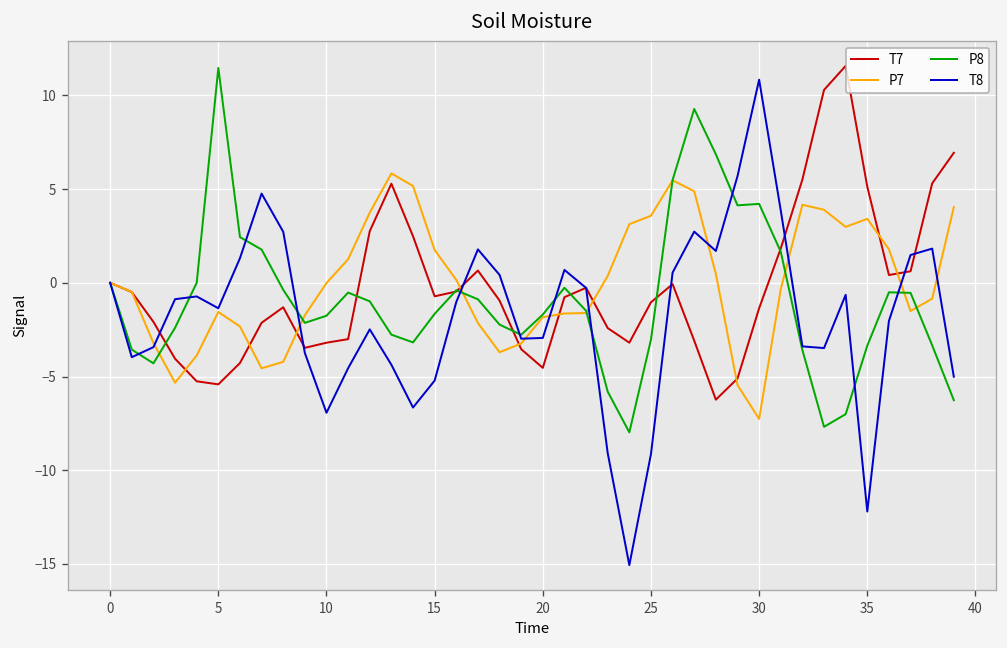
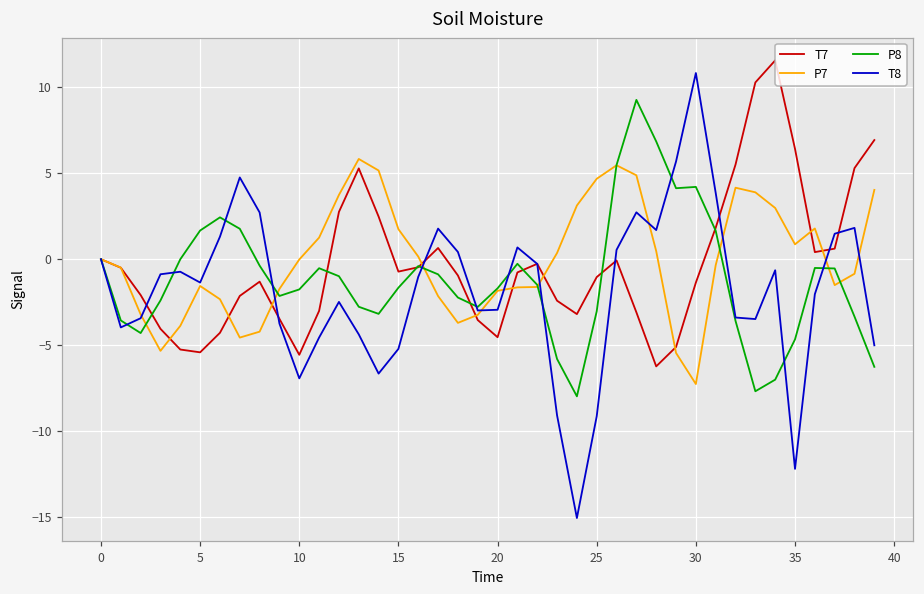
P8, 5: 11.5 -> 1.7
T7, 10: -3.2 -> -5.6
P7, 25: 3.6 -> 4.7
T7, 35: 5.1 -> 6.4
P7, 35: 3.4 -> 0.9
P8, 35: -3.4 -> -4.7
